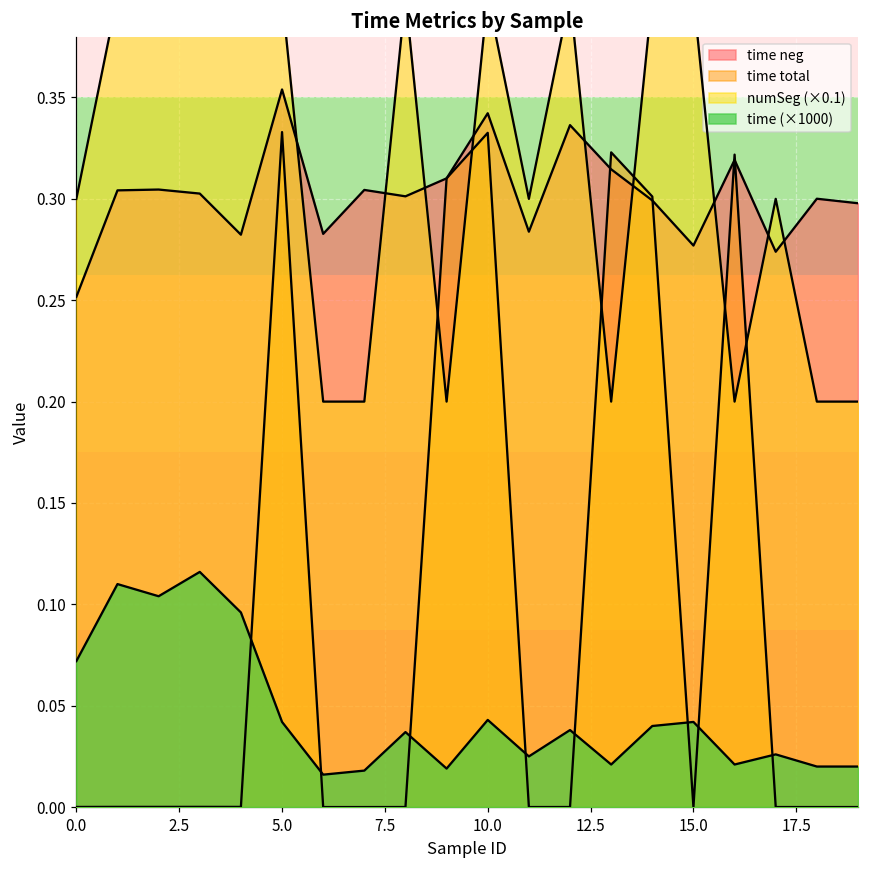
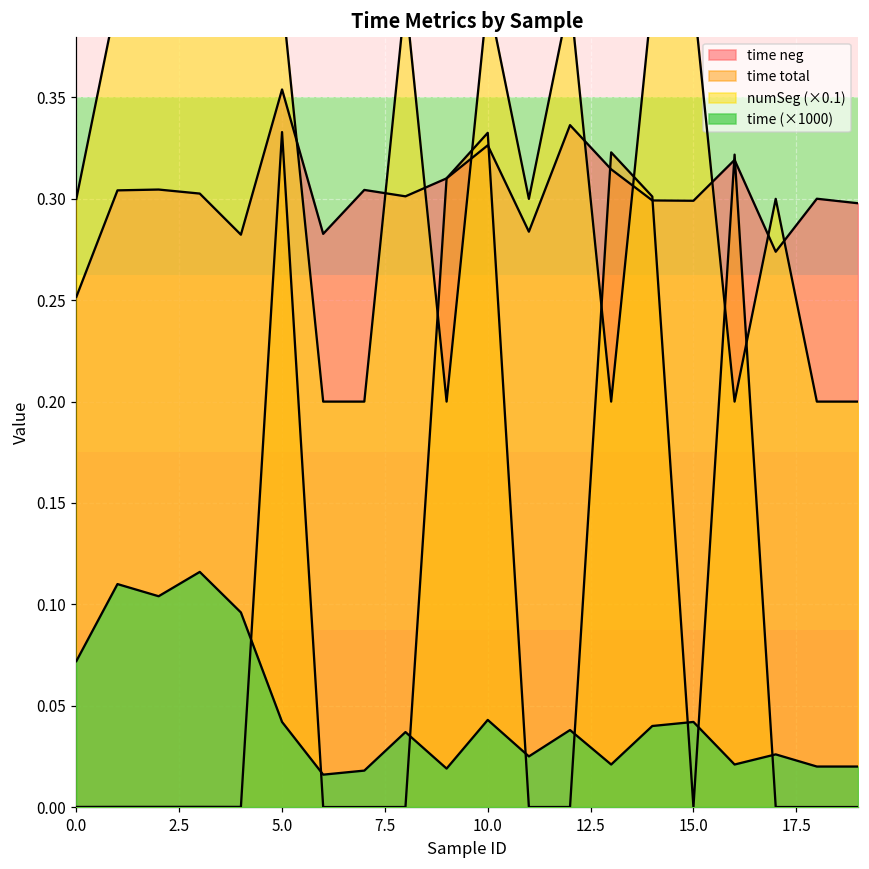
time neg, 10.0: 0.342 -> 0.326
time neg, 15.0: 0.277 -> 0.299
